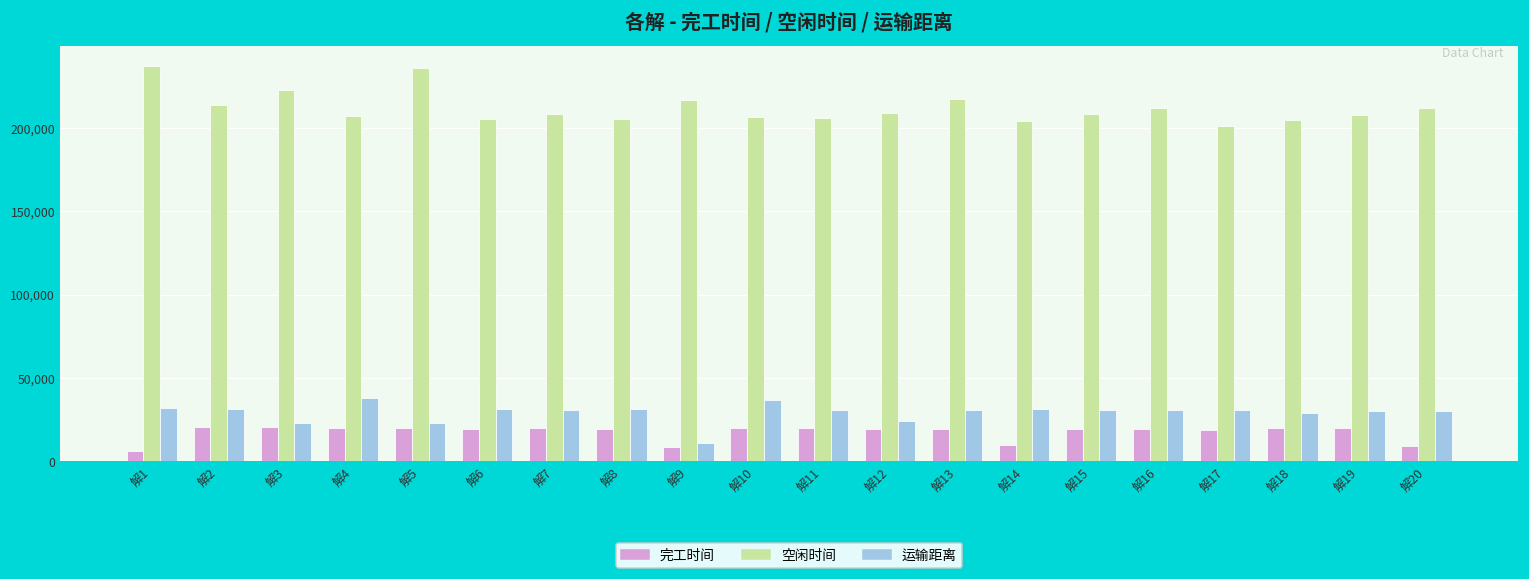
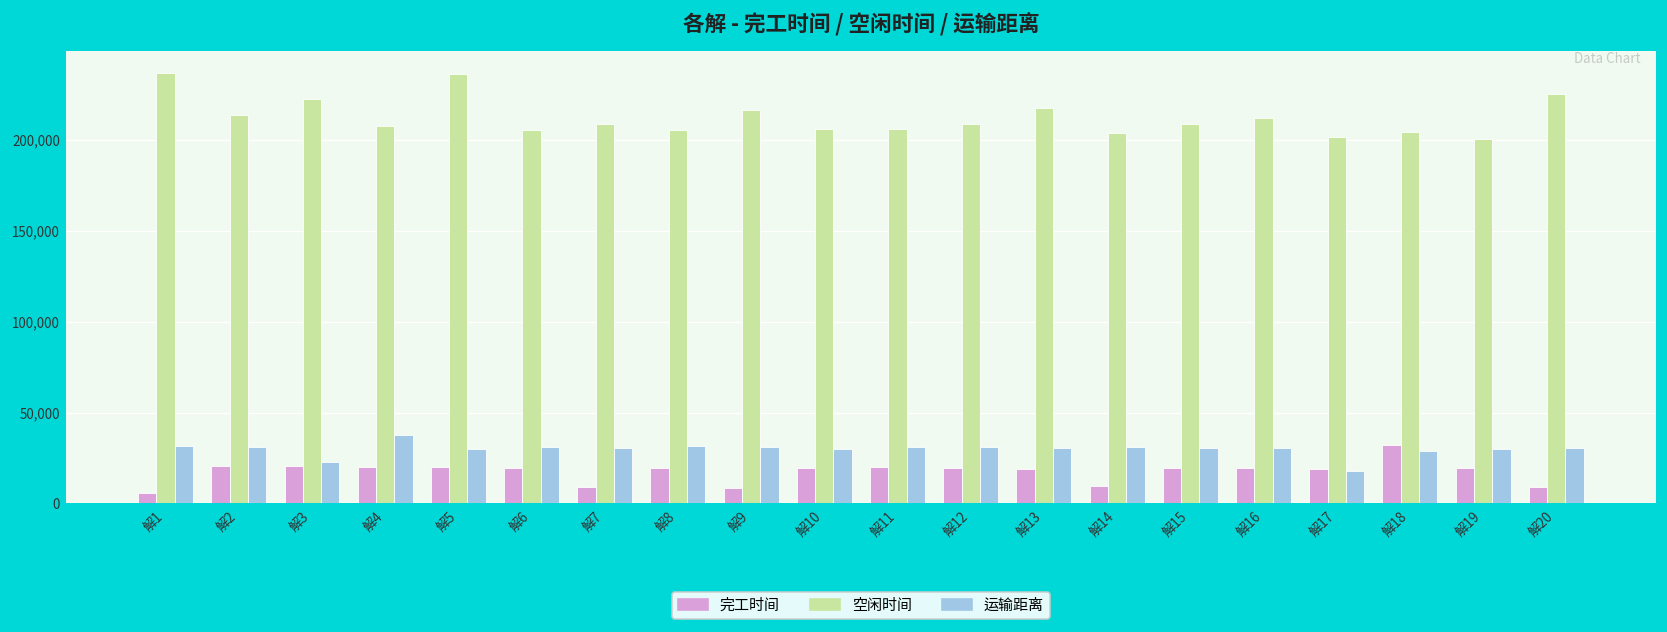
运输距离, 解5: 23,000 -> 30,000
完工时间, 解7: 20,000 -> 9,000
运输距离, 解9: 11,000 -> 31,000
运输距离, 解10: 37,000 -> 30,000
运输距离, 解12: 24,000 -> 31,000
运输距离, 解17: 31,000 -> 18,000
完工时间, 解18: 20,000 -> 32,000
空闲时间, 解19: 208,000 -> 201,000
空闲时间, 解20: 212,000 -> 225,000
